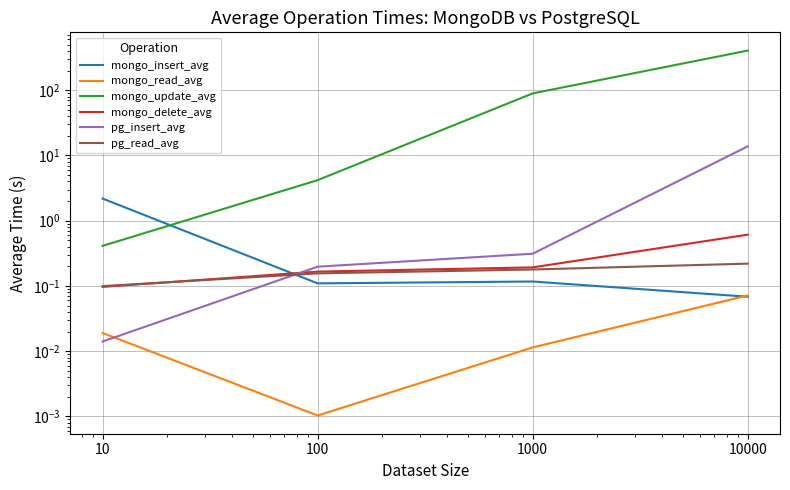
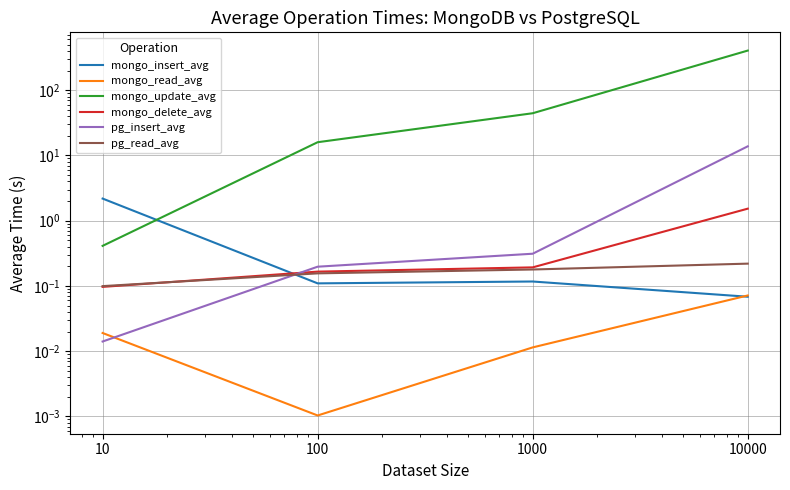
mongo_update_avg, 100: 4 -> 16
mongo_update_avg, 1000: 90 -> 40
mongo_delete_avg, 10000: 0.6 -> 1.5
